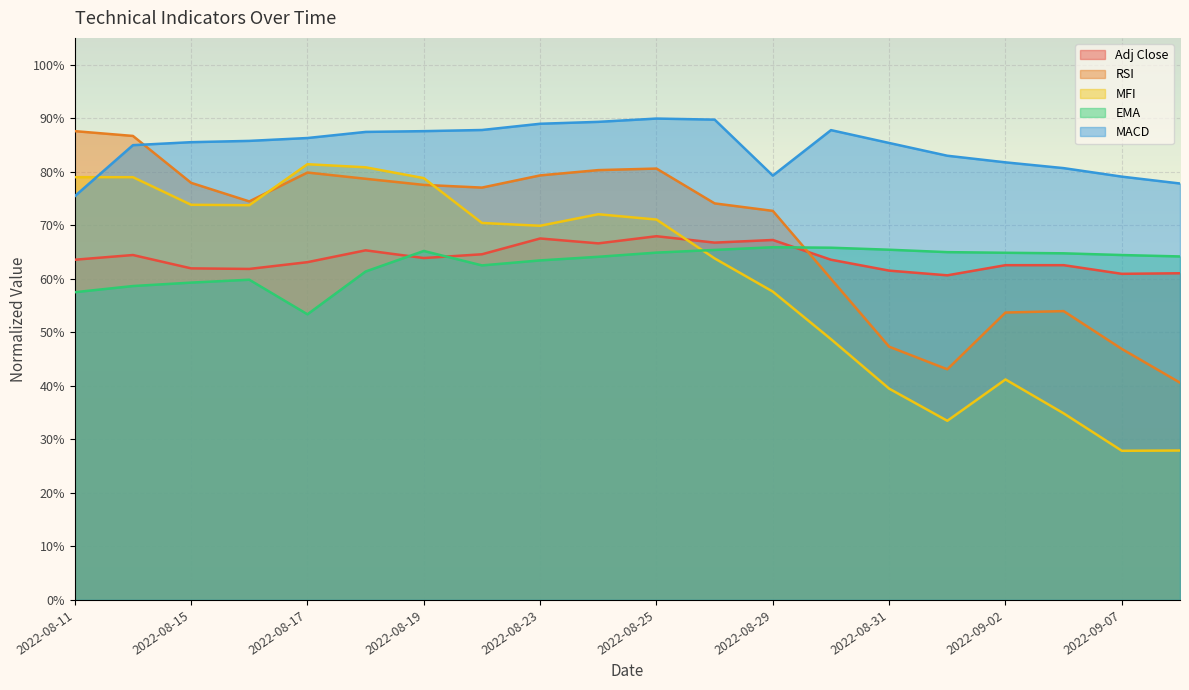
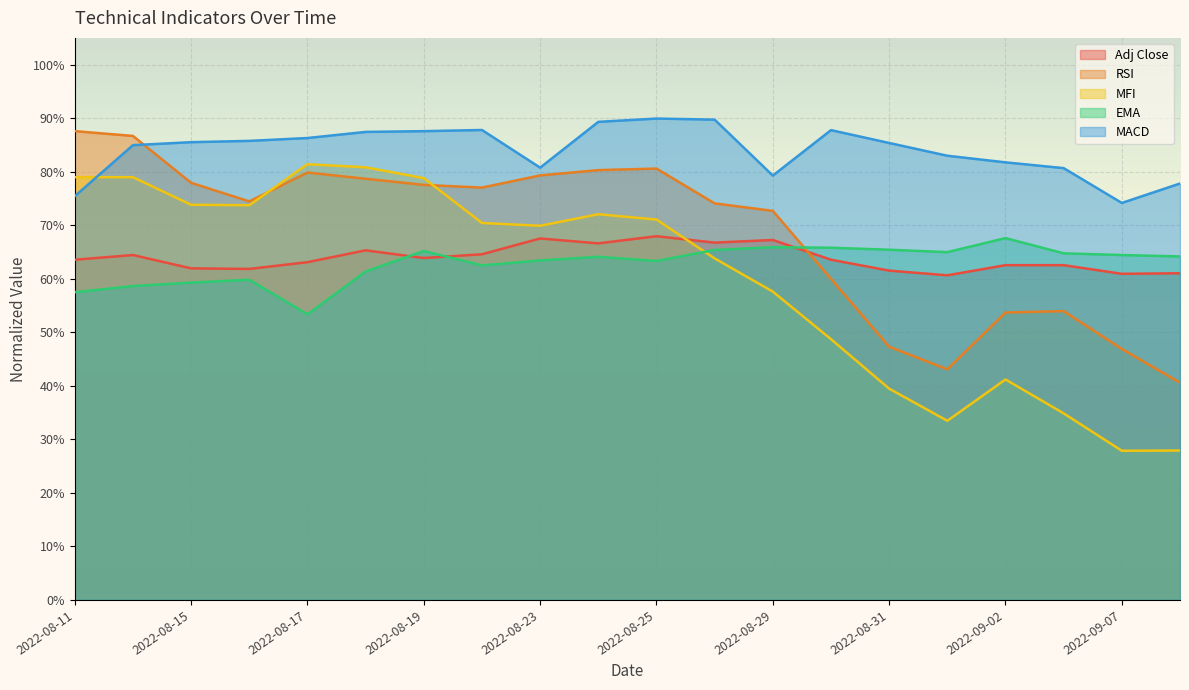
MACD, 2022-08-23: 89% -> 81%
EMA, 2022-08-25: 65% -> 63%
EMA, 2022-09-02: 65% -> 68%
MACD, 2022-09-07: 79% -> 74%
